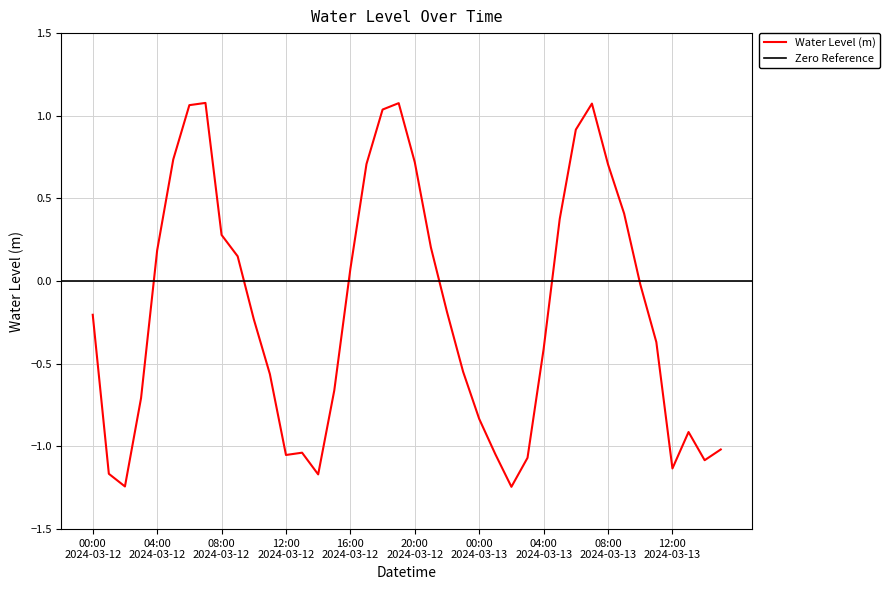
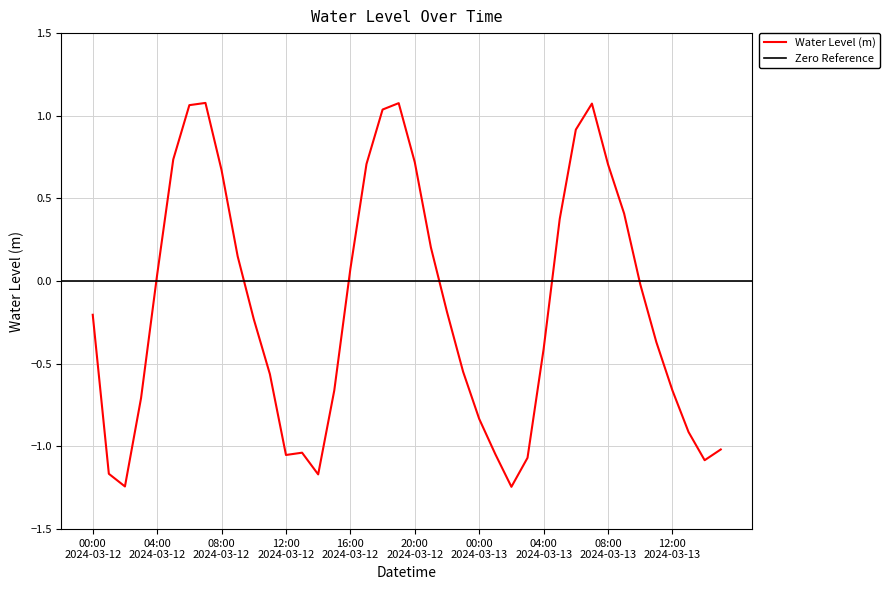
04:00 2024-03-12: 0.19 -> 0.04
08:00 2024-03-12: 0.28 -> 0.67
12:00 2024-03-13: -1.13 -> -0.66
